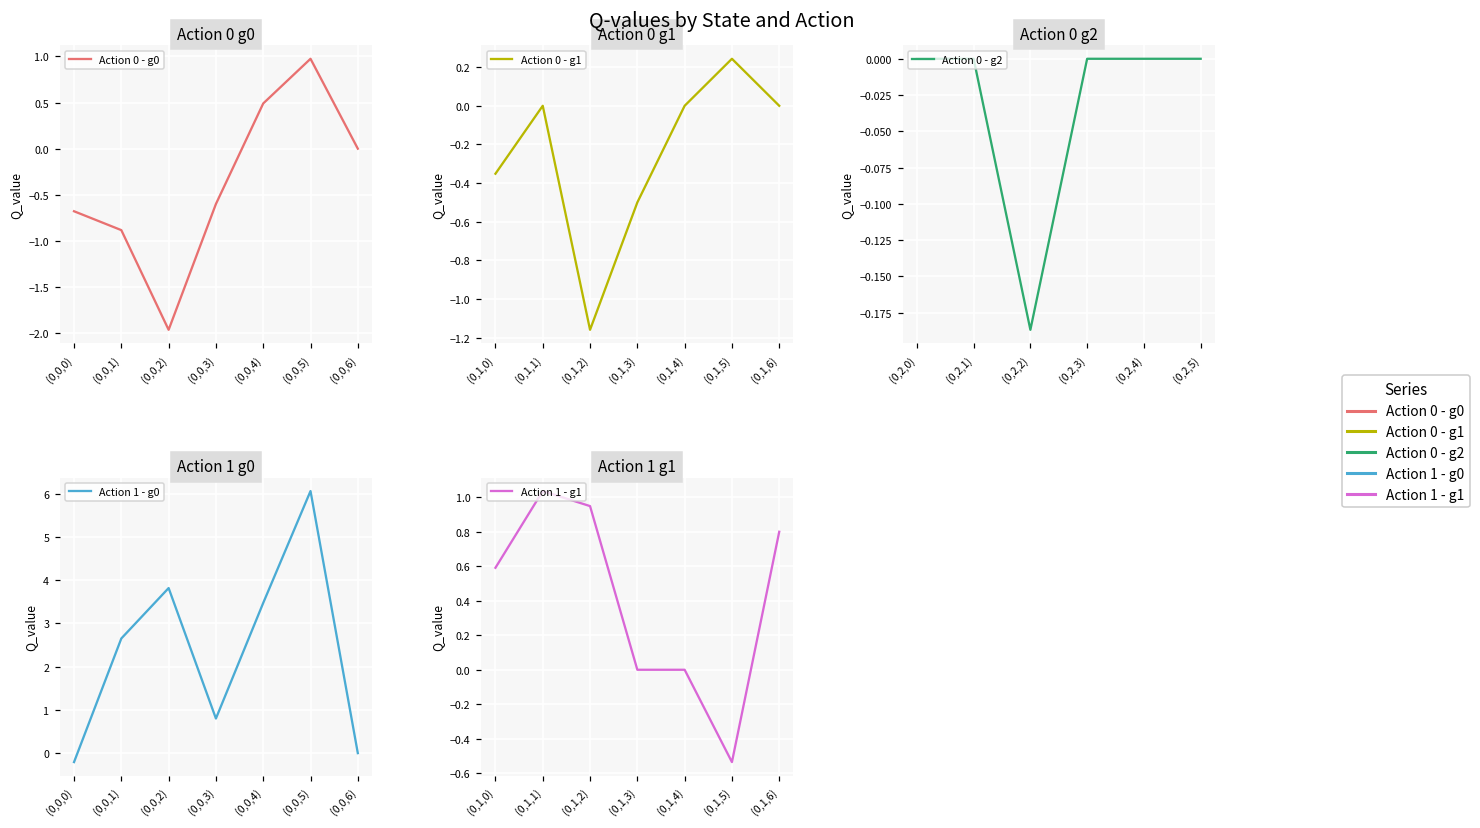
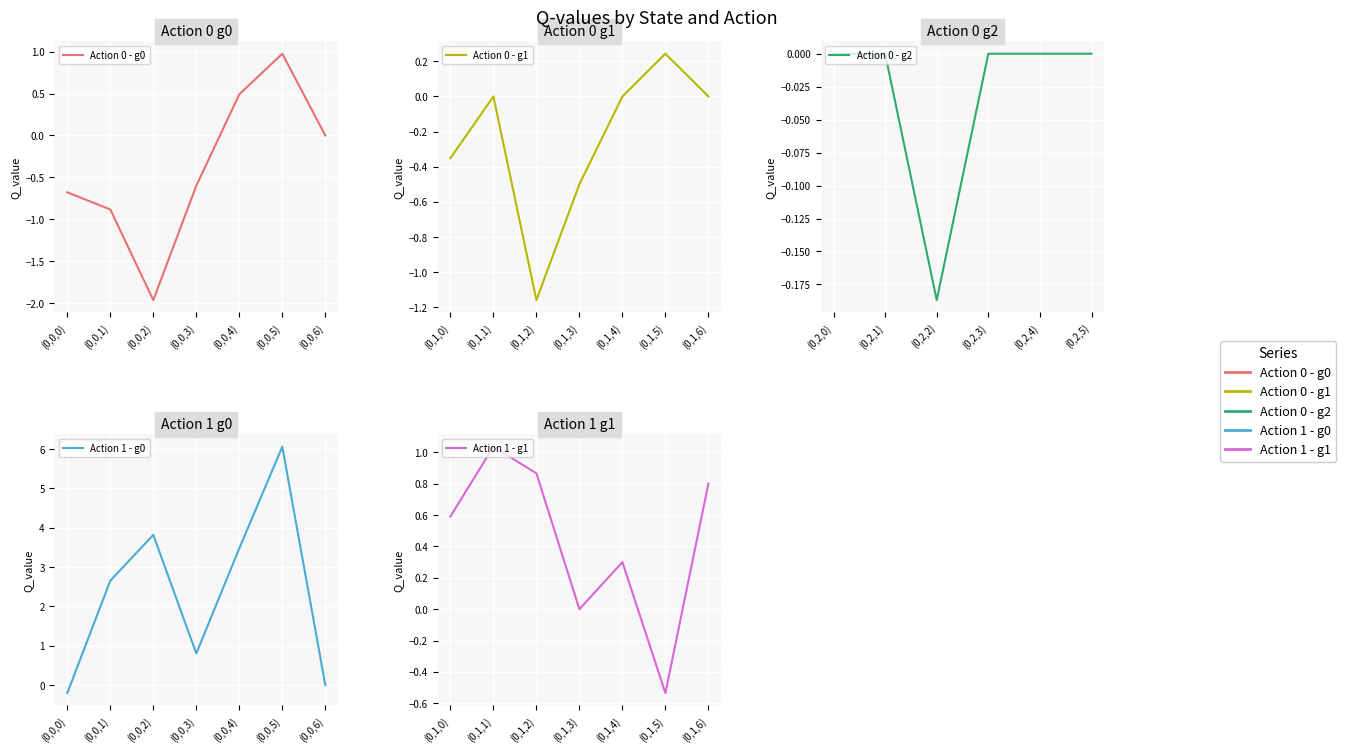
Action 1 g1, (0,1,2): 0.95 -> 0.87
Action 1 g1, (0,1,4): 0.0 -> 0.3
